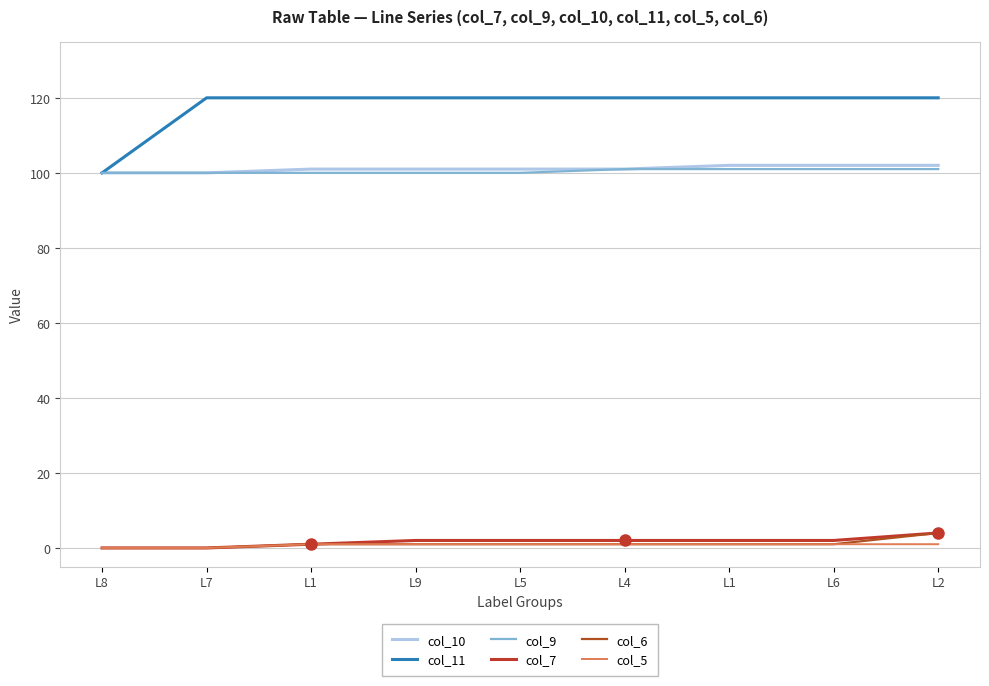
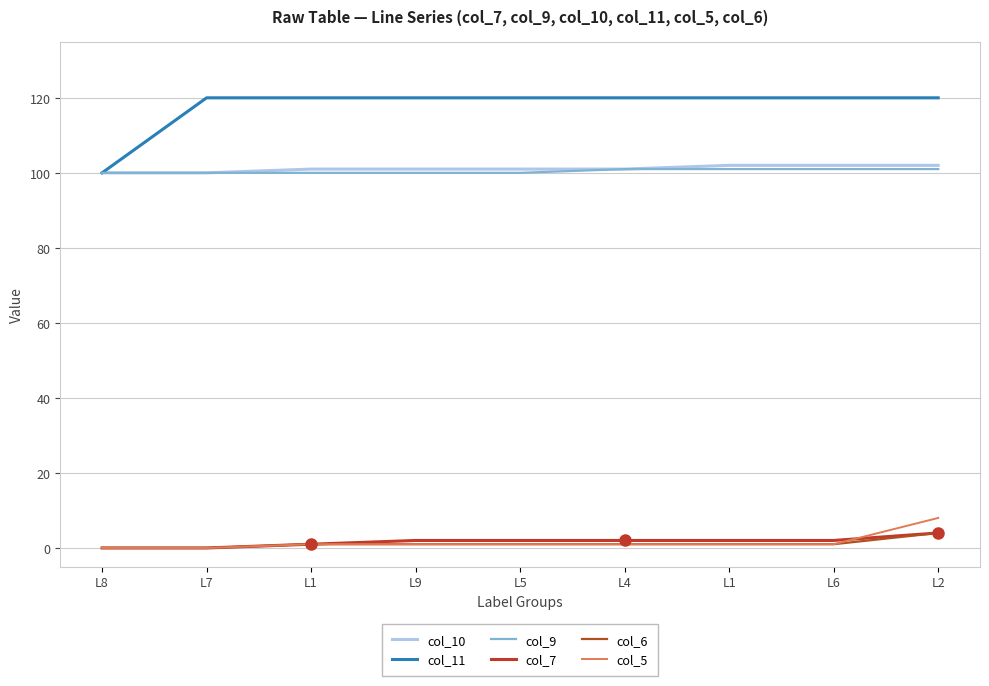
col_5, L2: 1 -> 8
